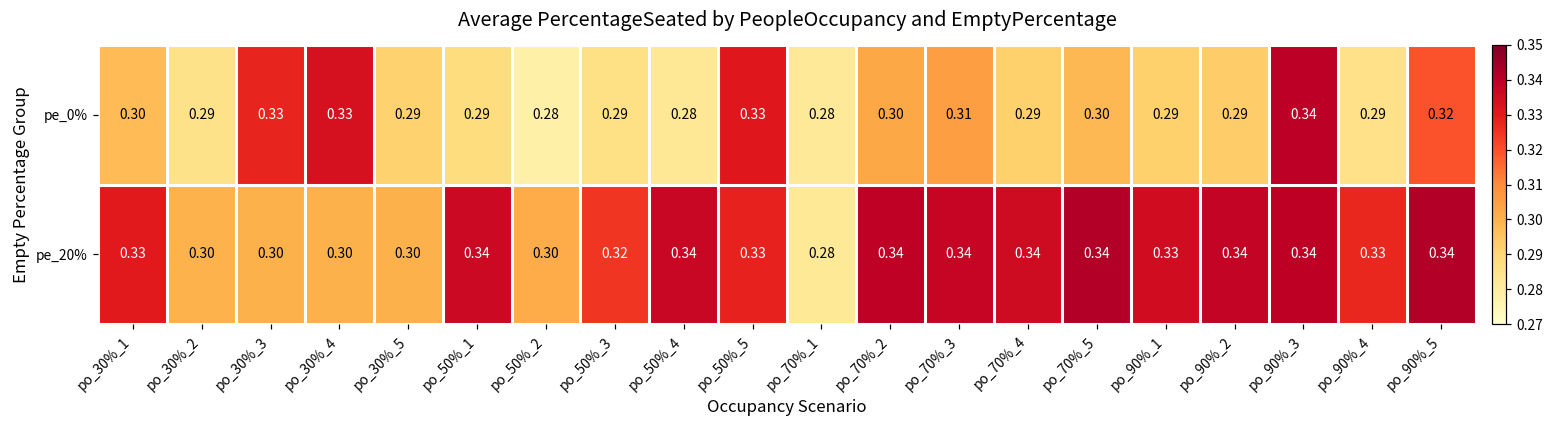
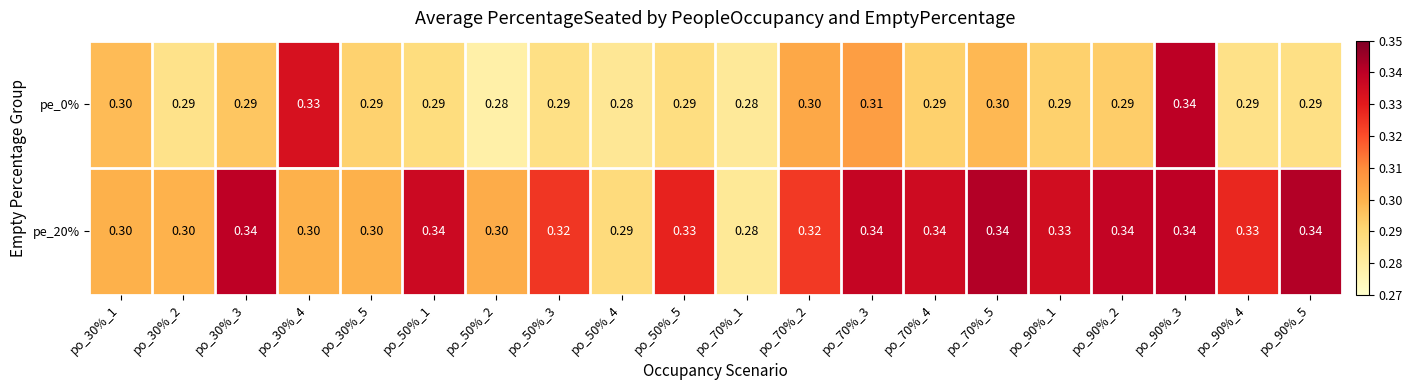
pe_0%, po_30%_3: 0.33 -> 0.29
pe_0%, po_50%_5: 0.33 -> 0.29
pe_0%, po_90%_5: 0.32 -> 0.29
pe_20%, po_30%_1: 0.33 -> 0.30
pe_20%, po_30%_3: 0.30 -> 0.34
pe_20%, po_50%_4: 0.34 -> 0.29
pe_20%, po_70%_2: 0.34 -> 0.32
